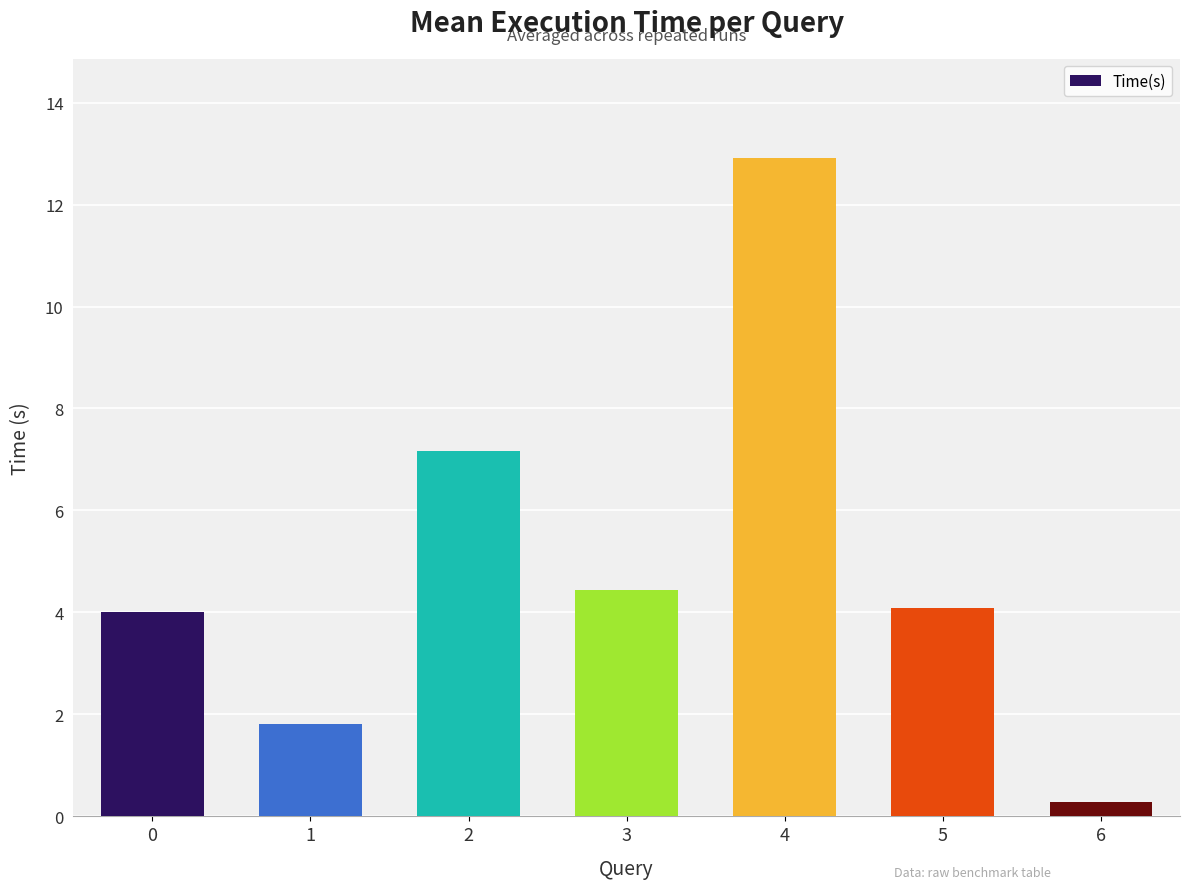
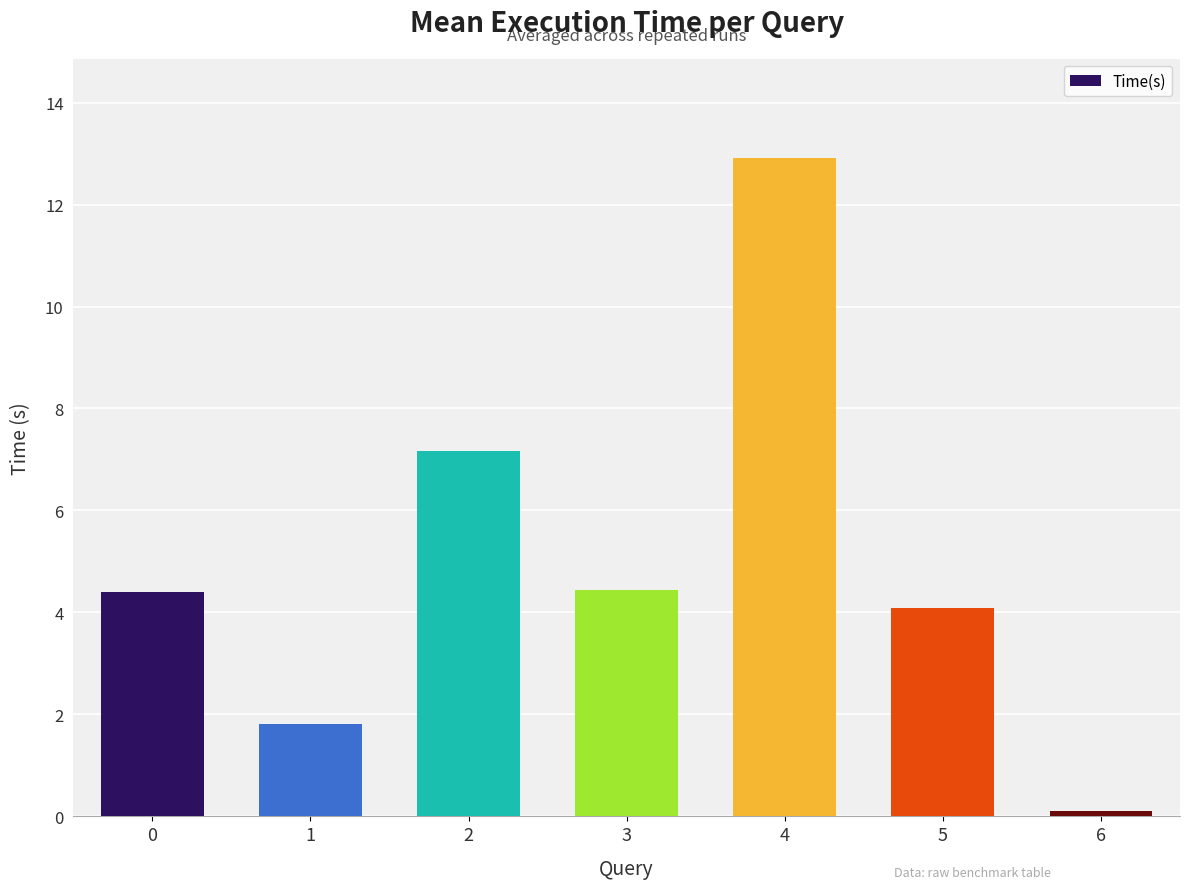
0: 4.0 -> 4.4
6: 0.3 -> 0.1
